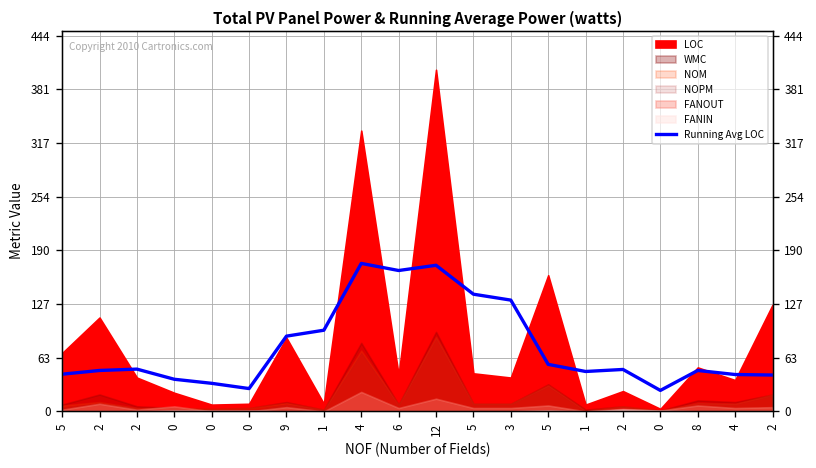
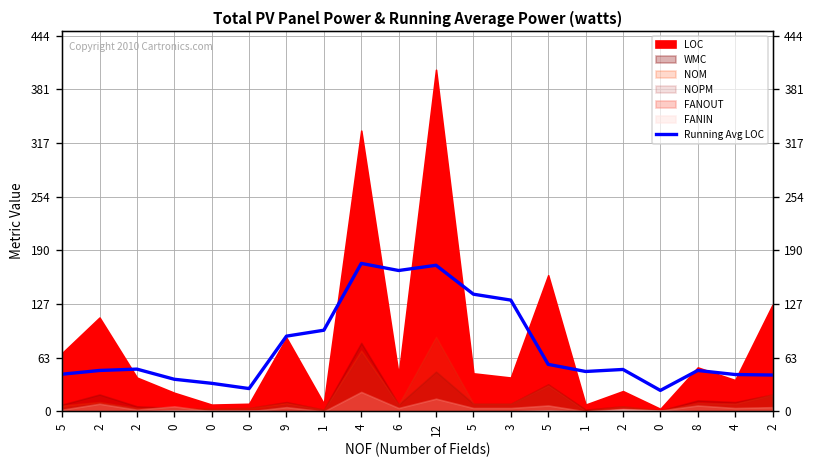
WMC, 12: 90 -> 50
